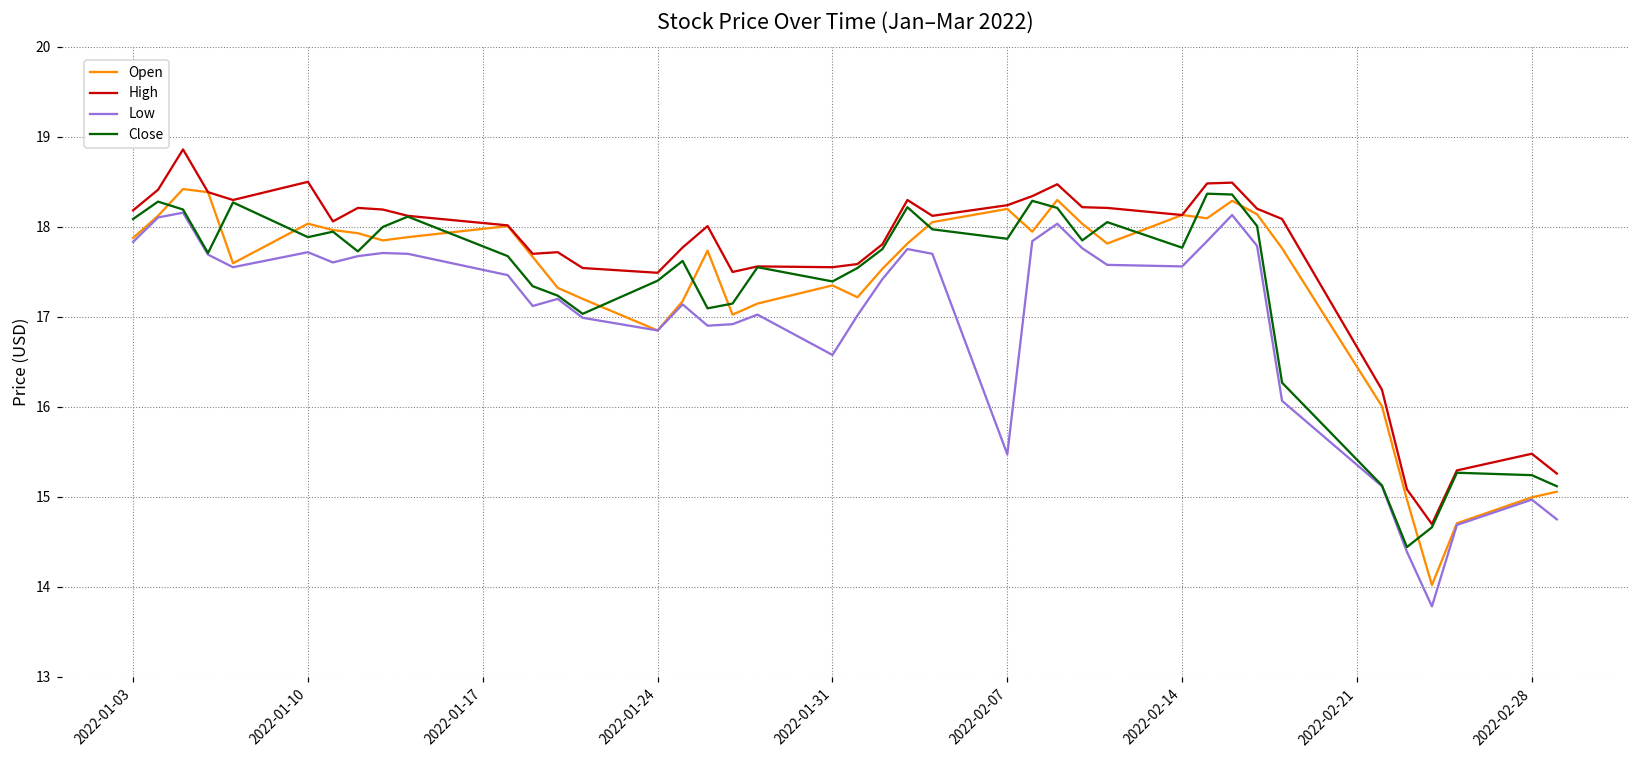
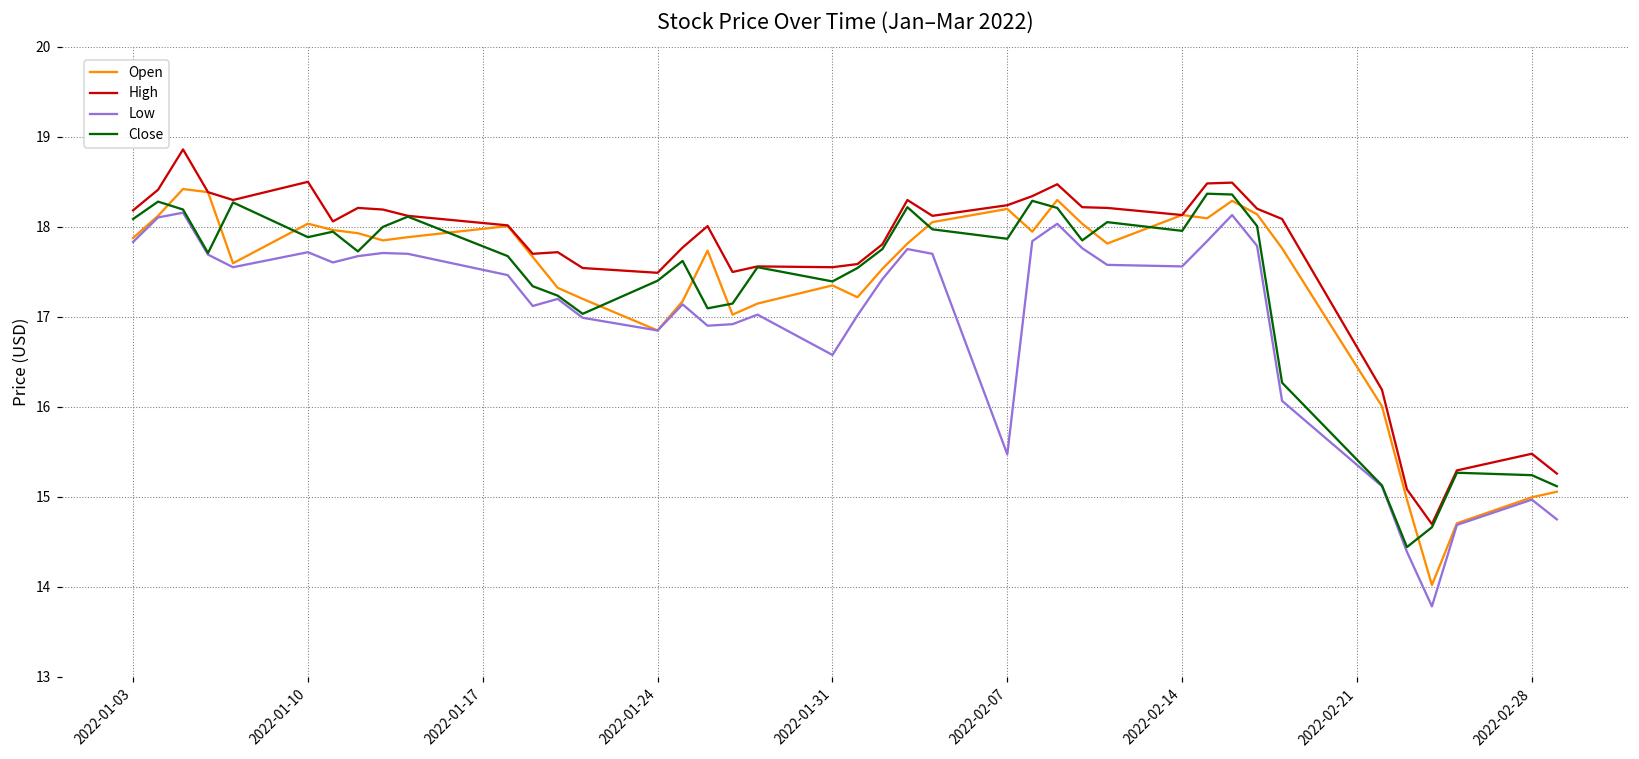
Close, 2022-02-14: 17.8 -> 18.0
